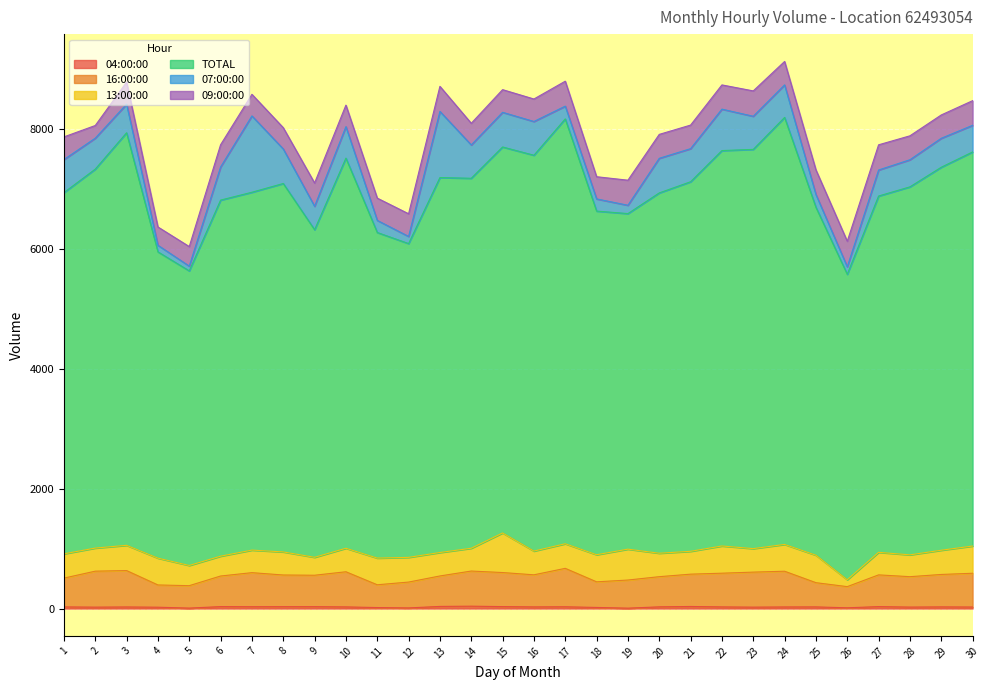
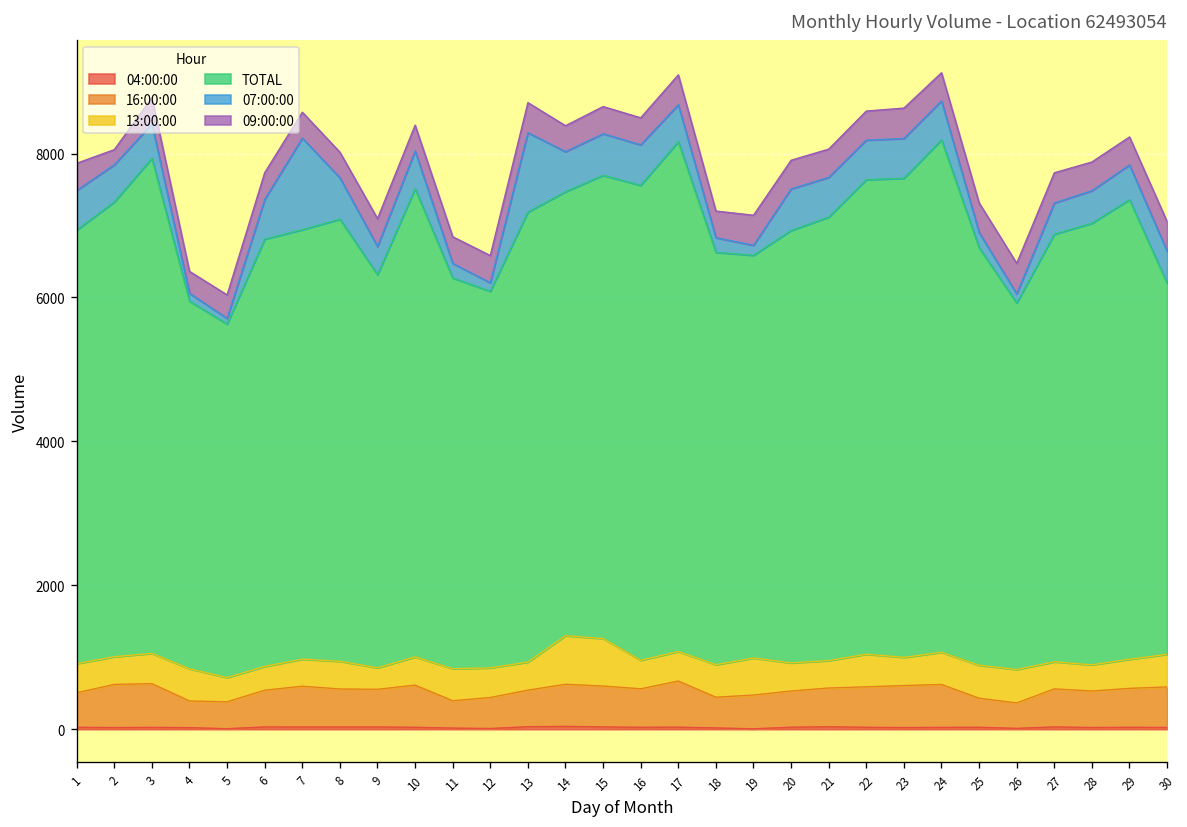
13:00:00, 14: 400 -> 700
07:00:00, 17: 200 -> 500
07:00:00, 22: 700 -> 600
13:00:00, 26: 100 -> 500
TOTAL, 30: 6600 -> 5200
